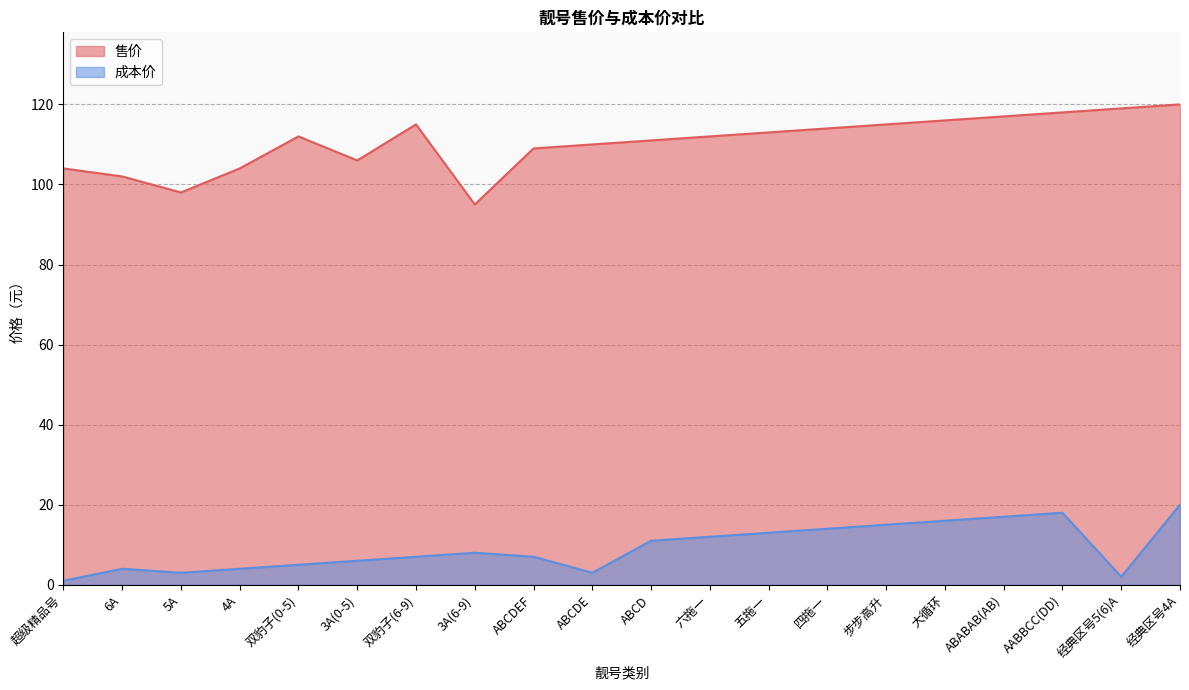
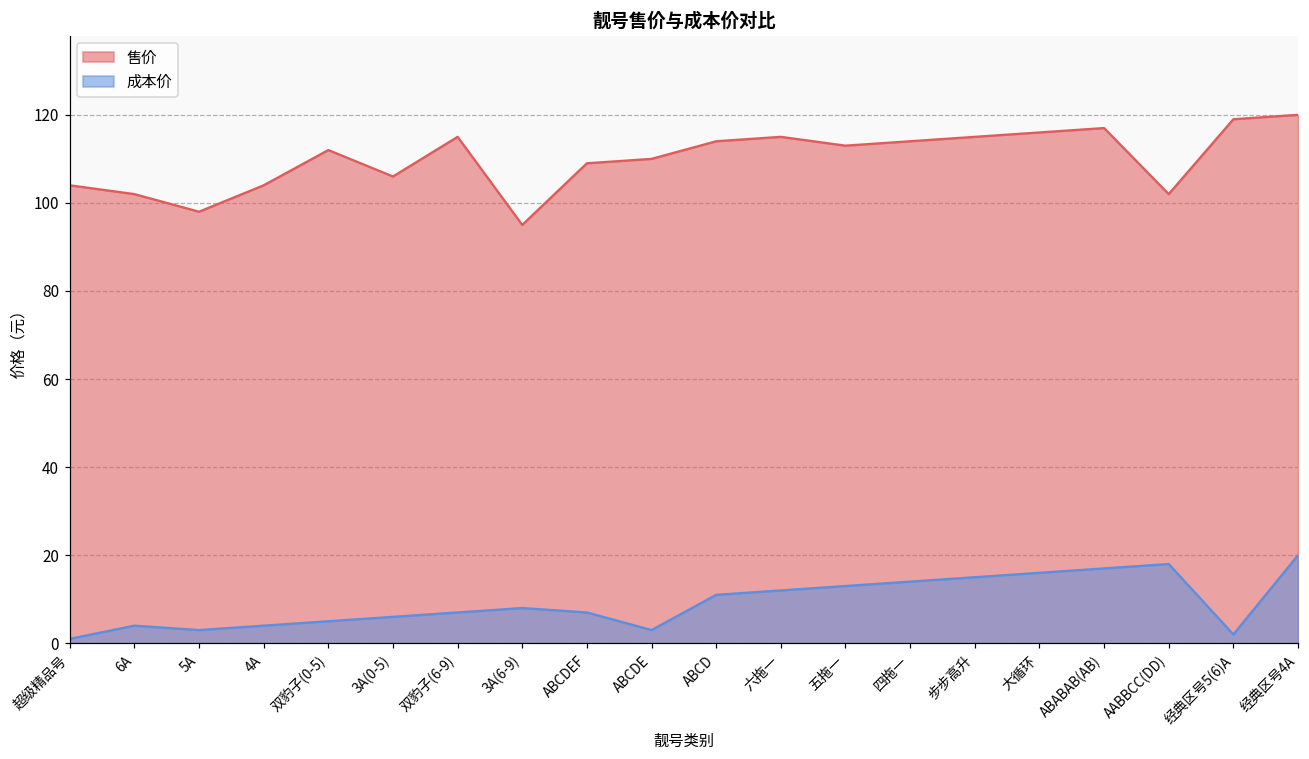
售价, ABCD: 111 -> 114
售价, 六拖一: 112 -> 115
售价, AABBCC(DD): 118 -> 102
